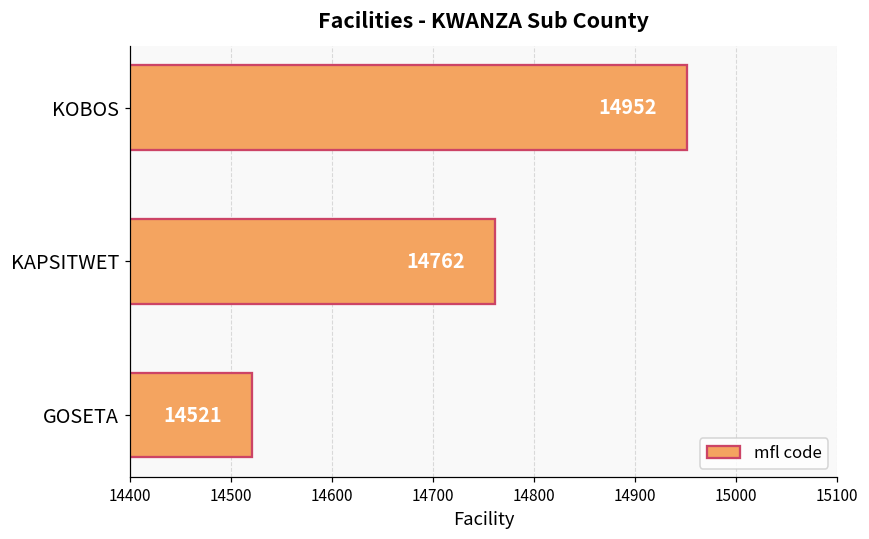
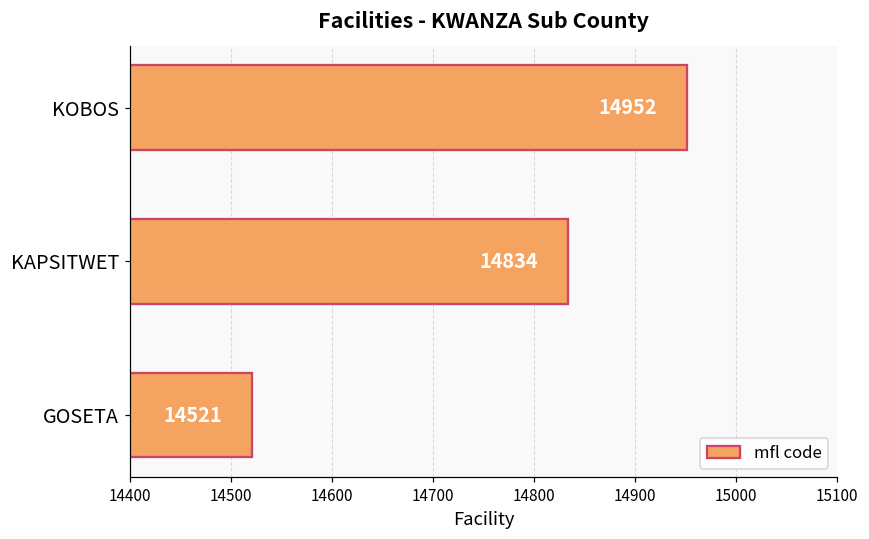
KAPSITWET: 14762 -> 14834
